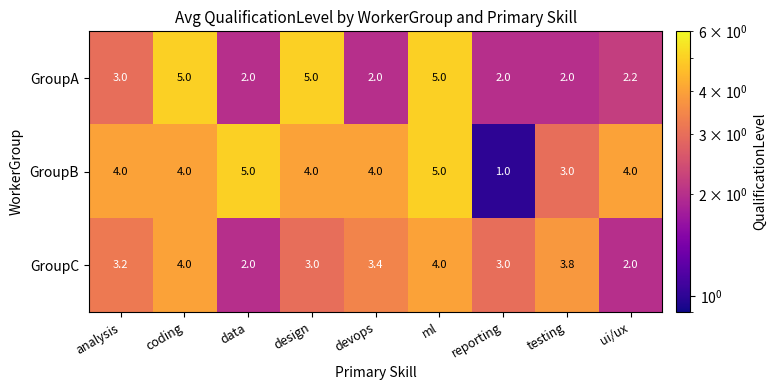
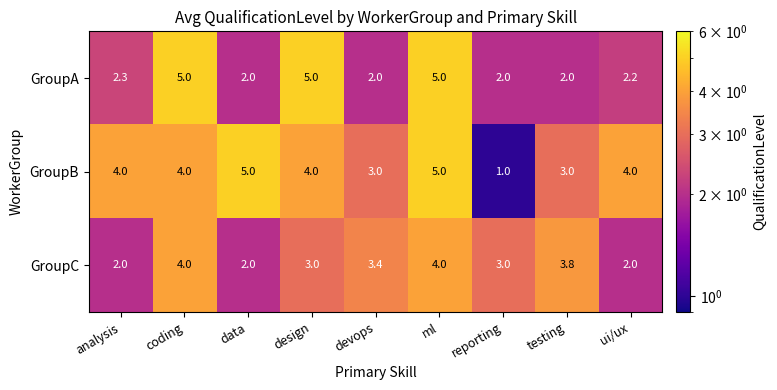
GroupA, analysis: 3.0 -> 2.3
GroupB, devops: 4.0 -> 3.0
GroupC, analysis: 3.2 -> 2.0
